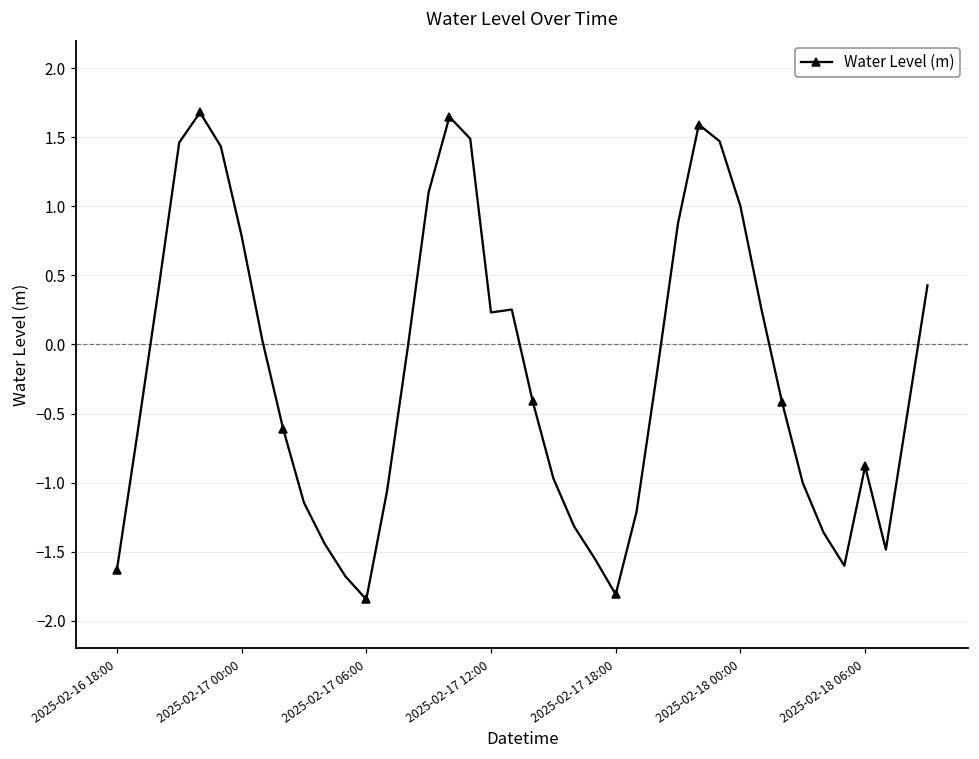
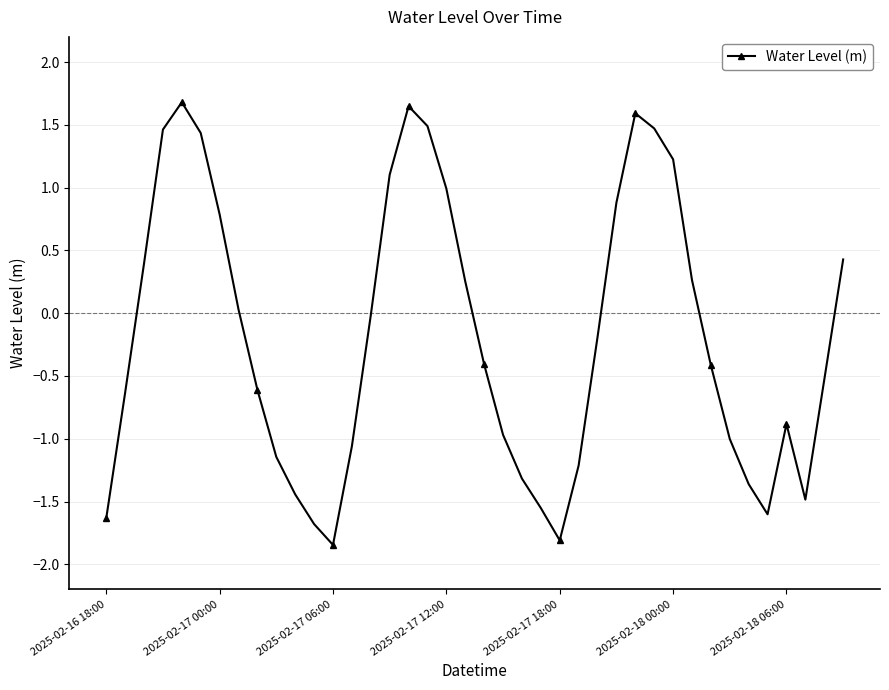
2025-02-17 12:00: 0.23 -> 0.99
2025-02-18 00:00: 1.00 -> 1.22
